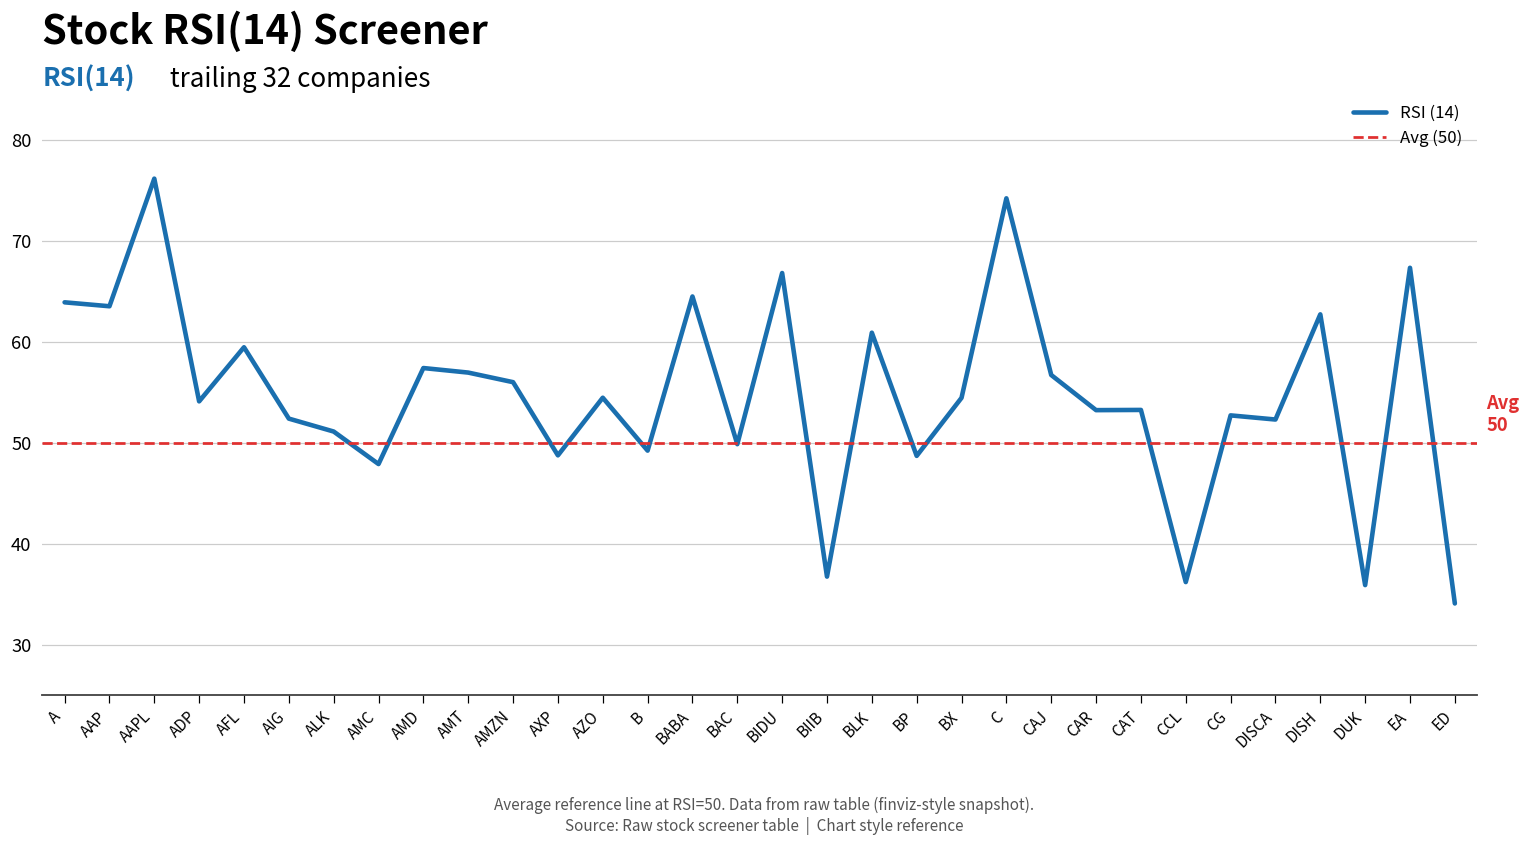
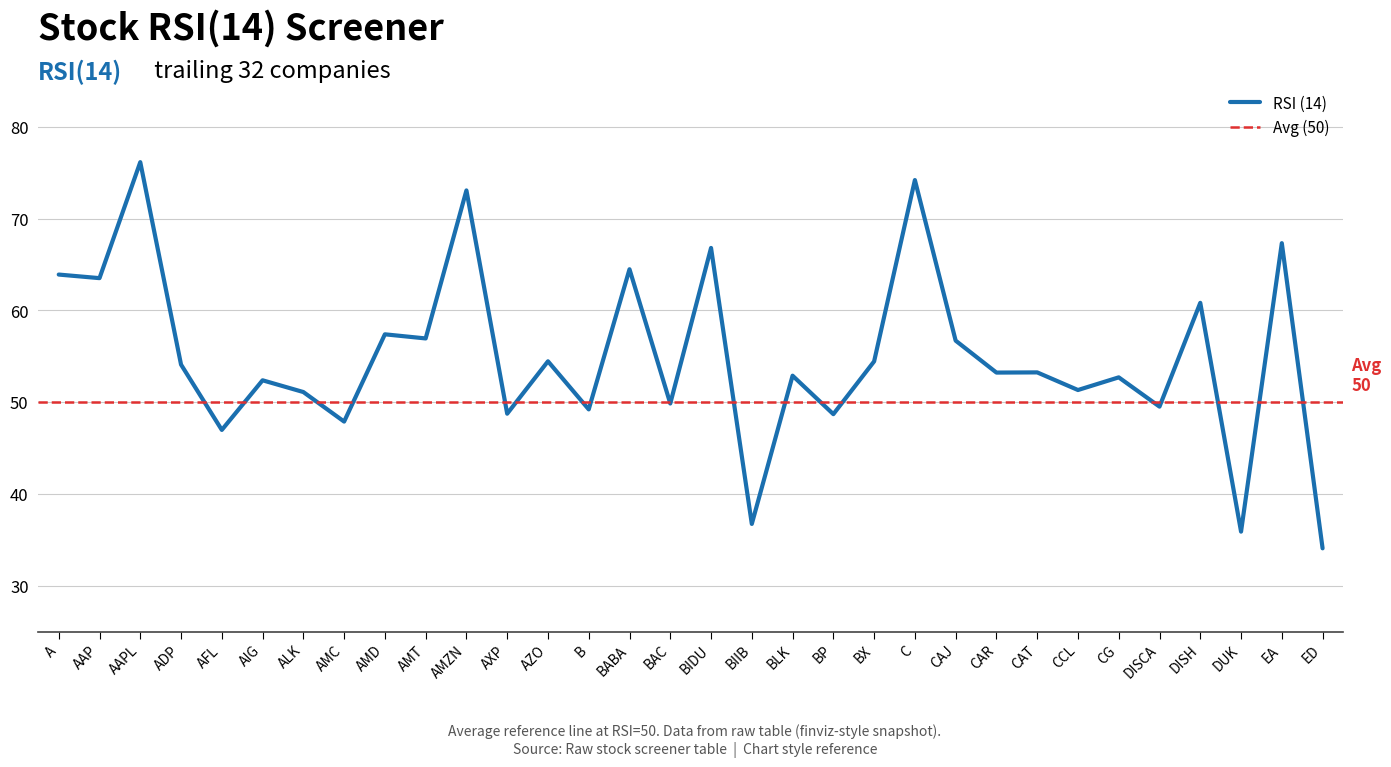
AFL: 59 -> 47
AMZN: 56 -> 73
BLK: 61 -> 53
CCL: 36 -> 51
DISCA: 52 -> 50
DISH: 63 -> 61
